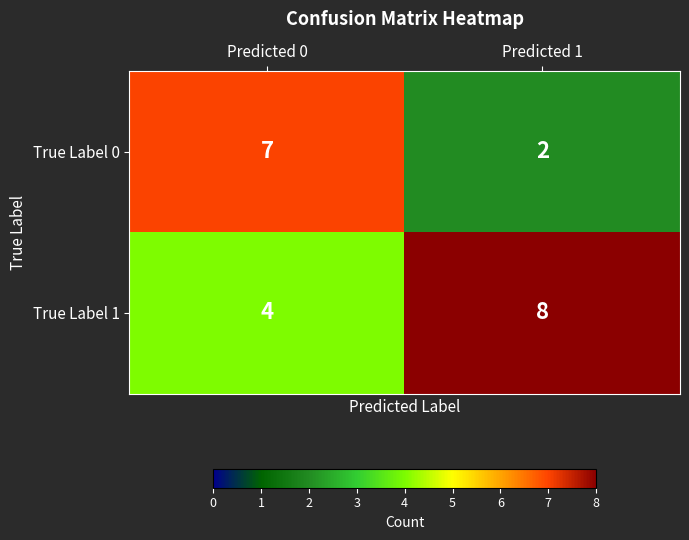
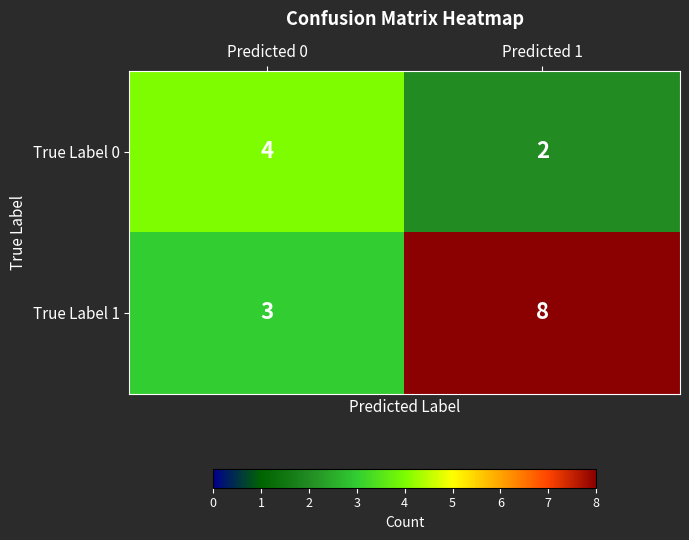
True Label 0, Predicted 0: 7 -> 4
True Label 1, Predicted 0: 4 -> 3
